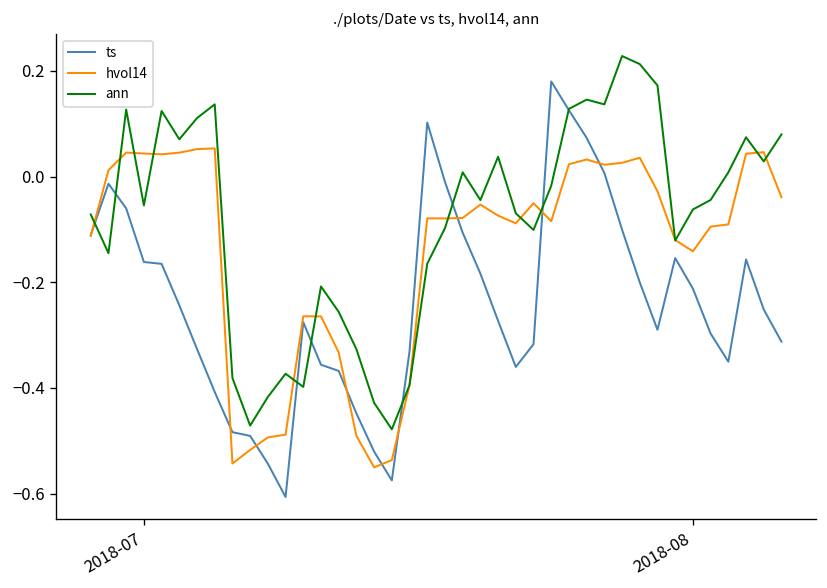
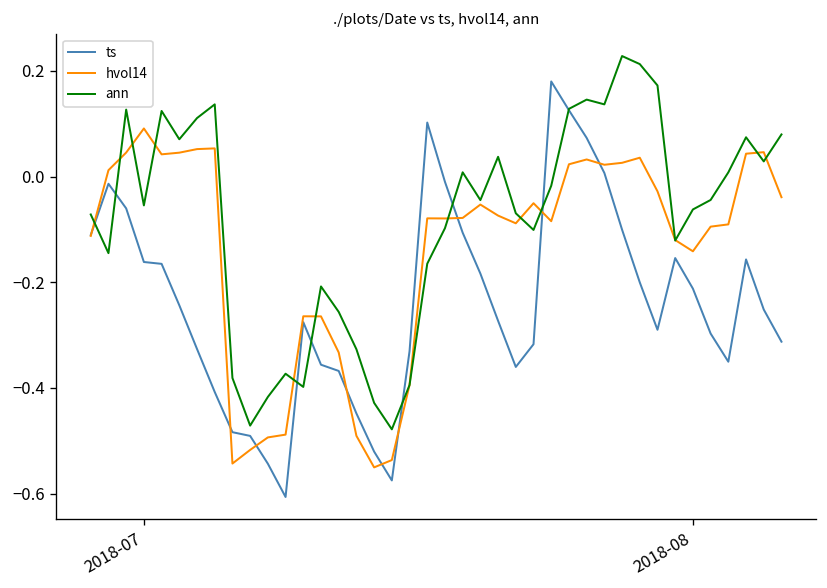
hvol14, 2018-07: 0.04 -> 0.09
